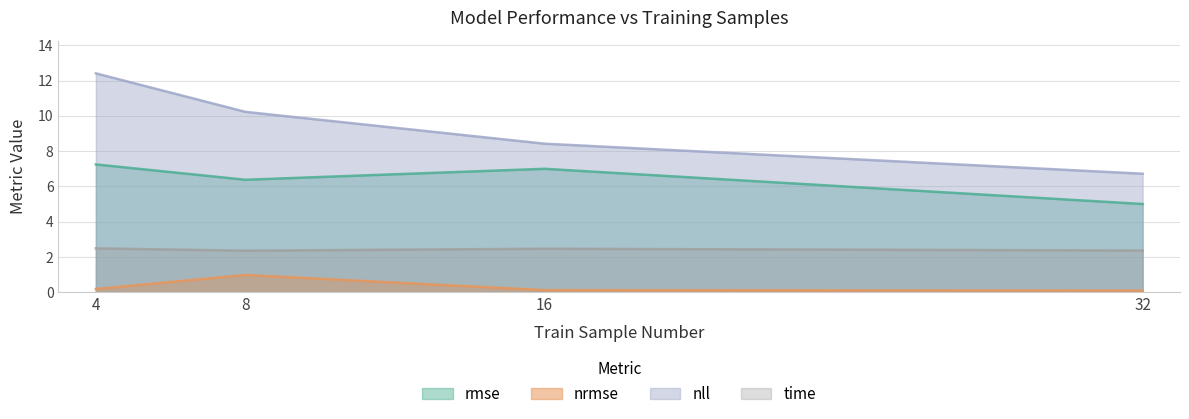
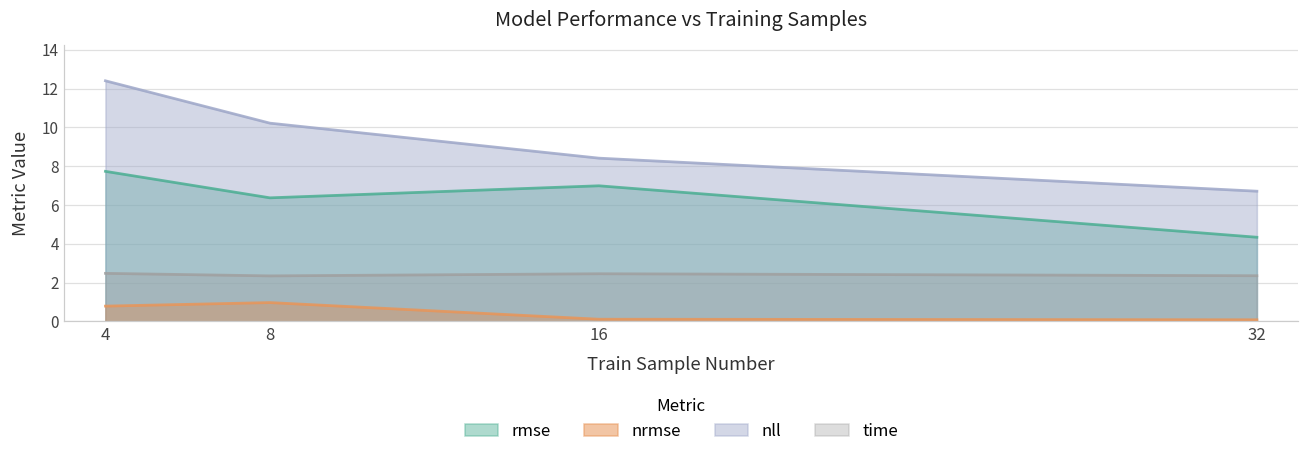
rmse, 4: 7.2 -> 7.7
nrmse, 4: 0.2 -> 0.8
rmse, 32: 5.0 -> 4.3
